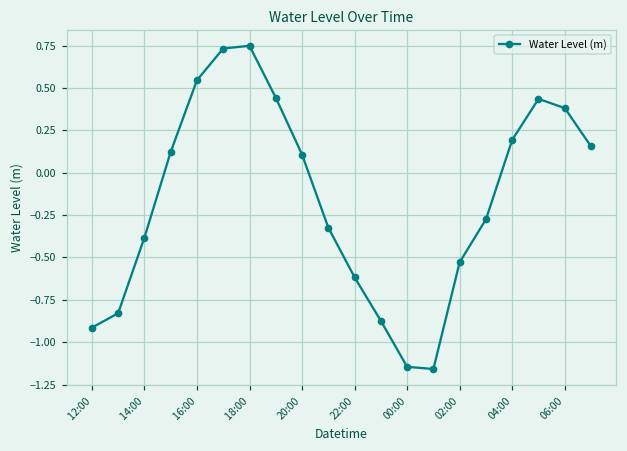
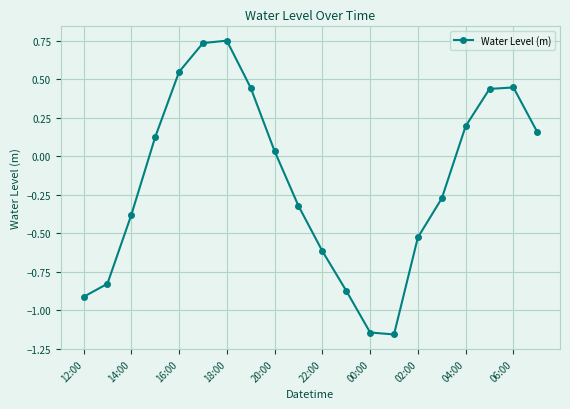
20:00: 0.11 -> 0.03
06:00: 0.38 -> 0.45
